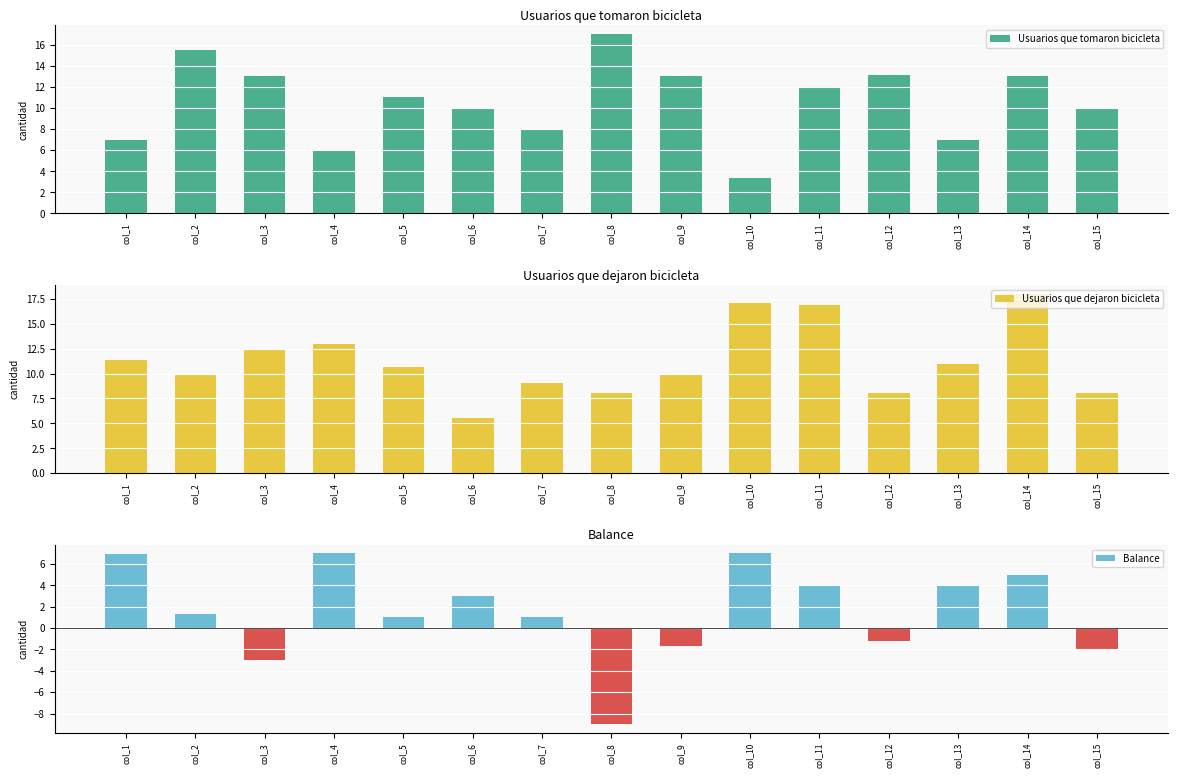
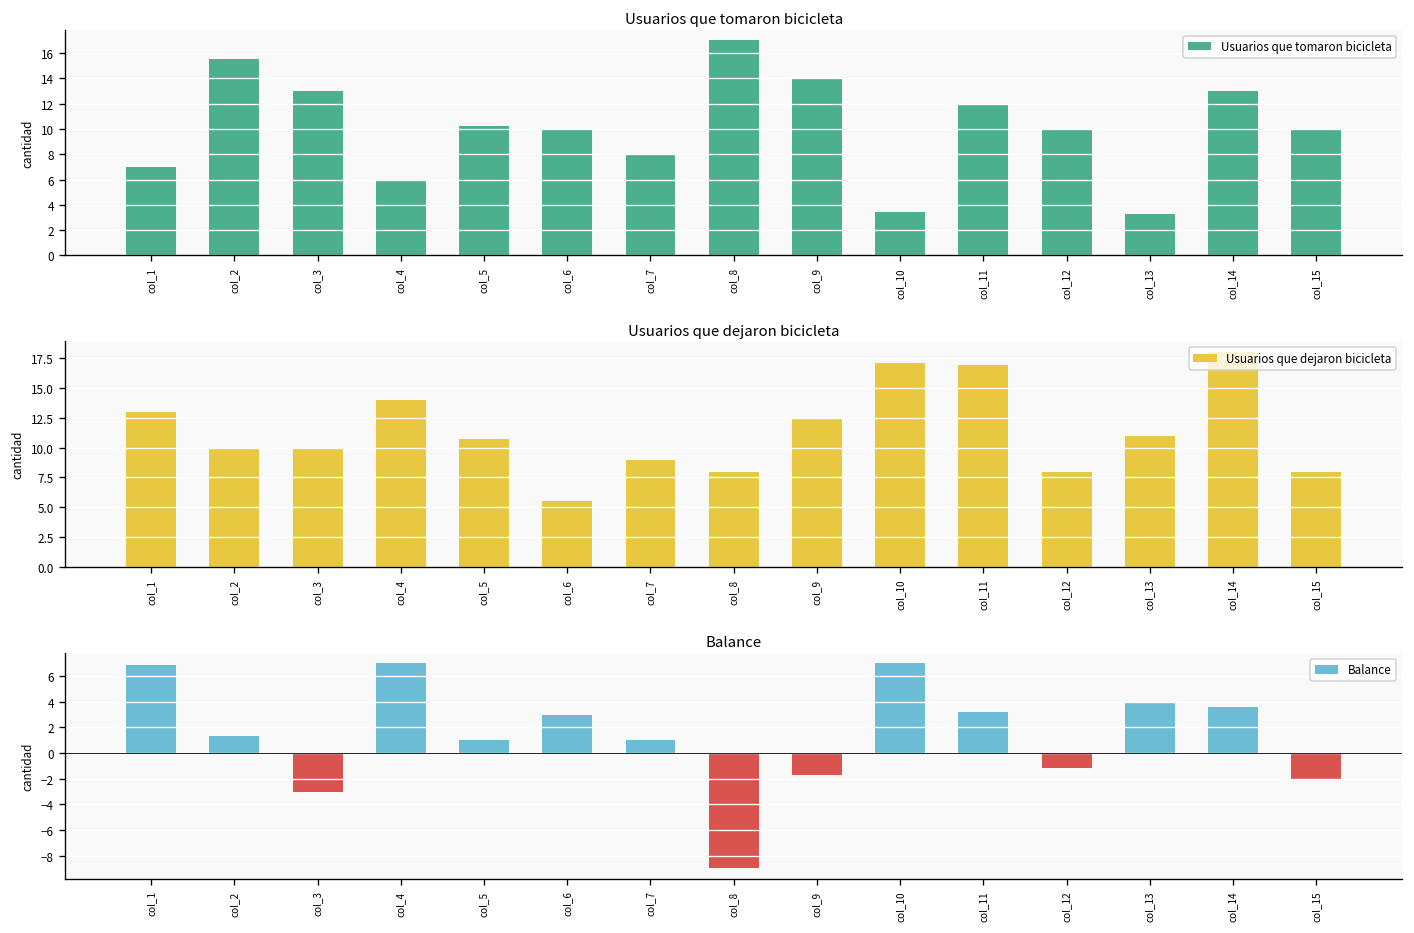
Usuarios que tomaron bicicleta, col_5: 11.0 -> 10.2
Usuarios que tomaron bicicleta, col_9: 13 -> 14
Usuarios que tomaron bicicleta, col_12: 13.1 -> 10.0
Usuarios que tomaron bicicleta, col_13: 7.0 -> 3.3
Usuarios que dejaron bicicleta, col_1: 11 -> 13
Usuarios que dejaron bicicleta, col_3: 13 -> 10
Usuarios que dejaron bicicleta, col_4: 13 -> 14
Usuarios que dejaron bicicleta, col_9: 10 -> 12
Balance, col_11: 4.0 -> 3.2
Balance, col_14: 5.0 -> 3.6
